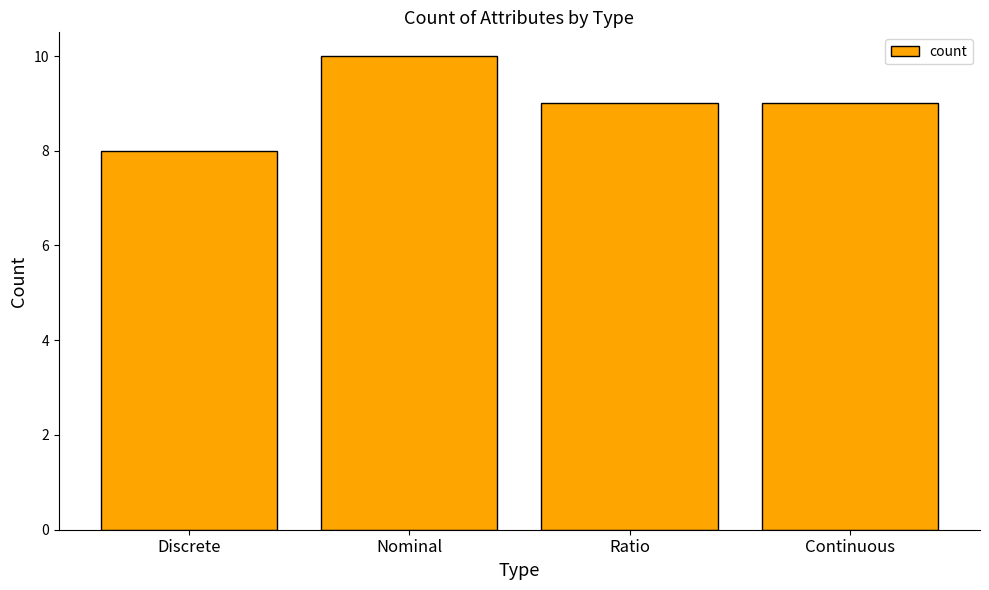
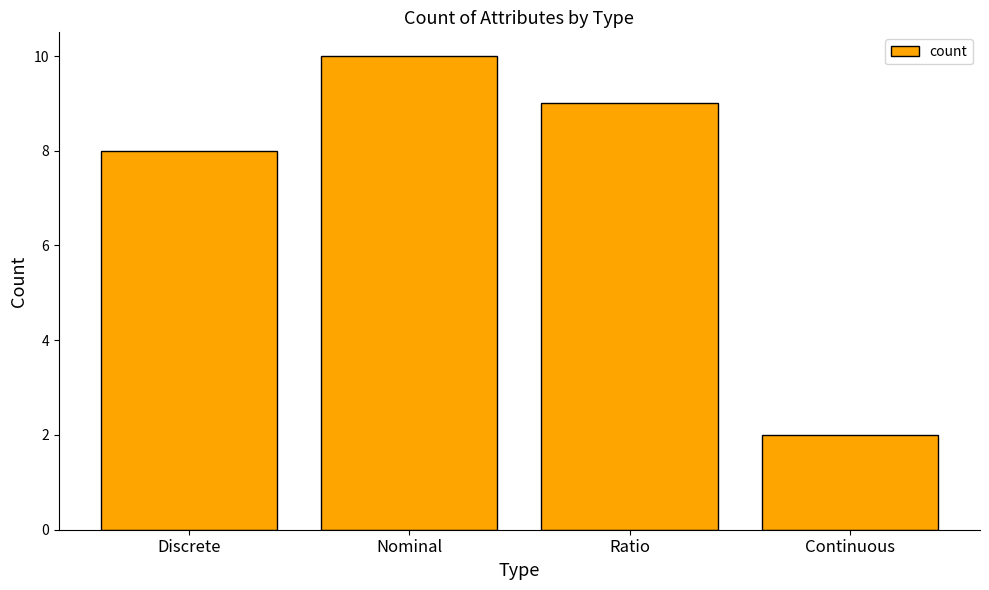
Continuous: 9 -> 2
